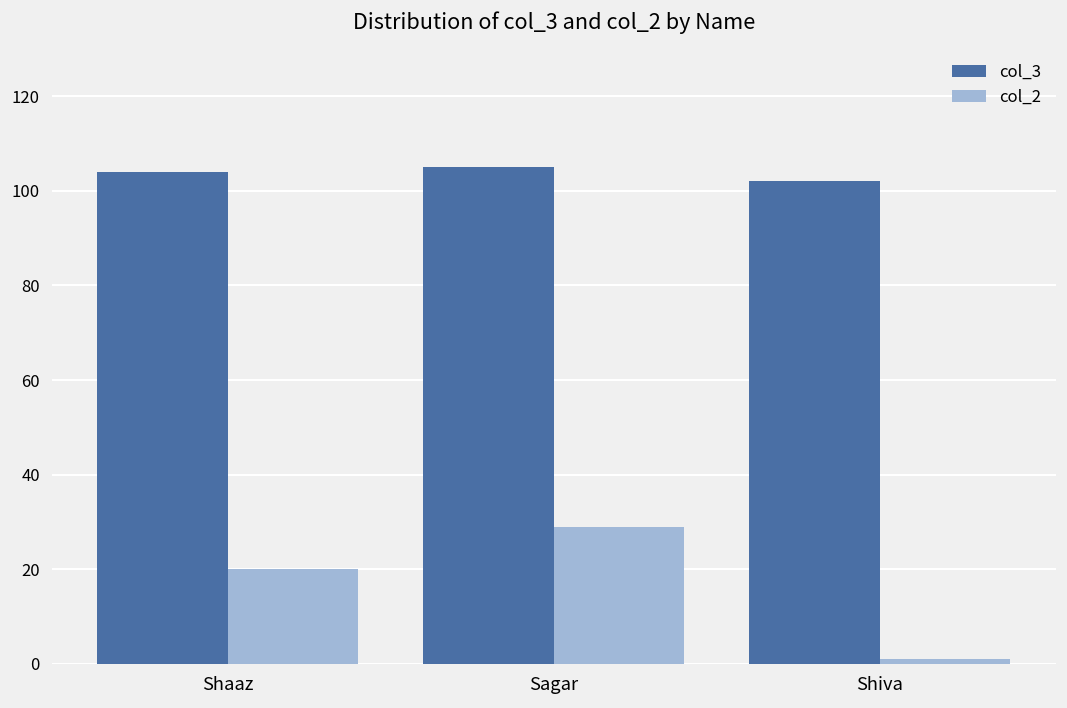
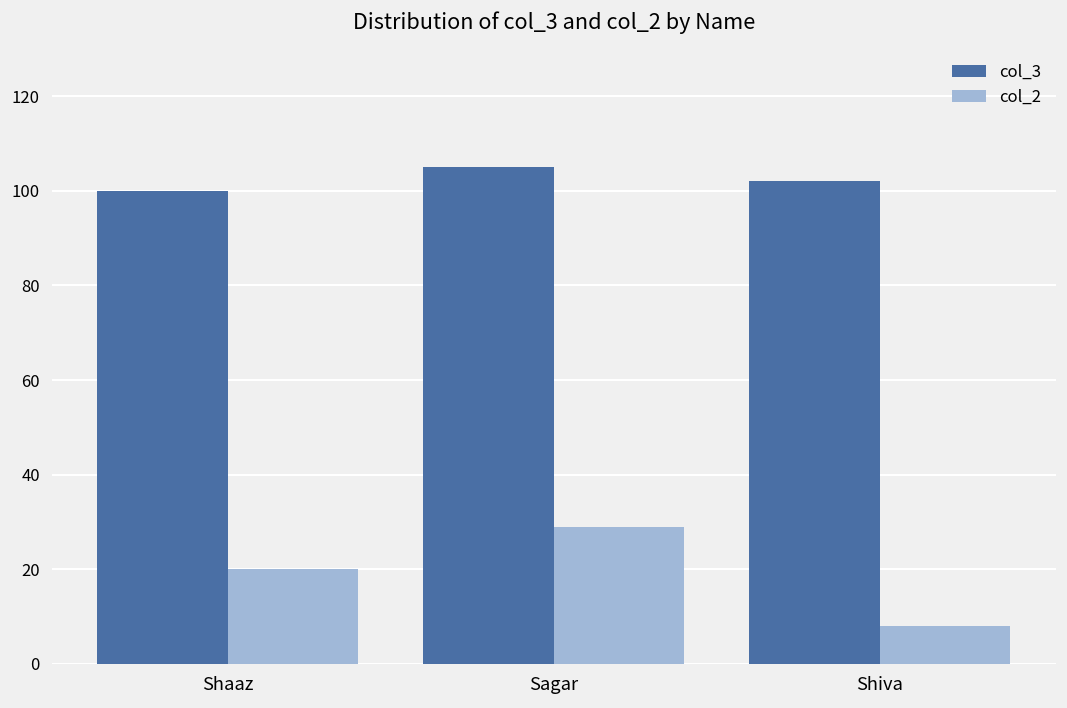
col_3, Shaaz: 104 -> 100
col_2, Shiva: 1 -> 8
